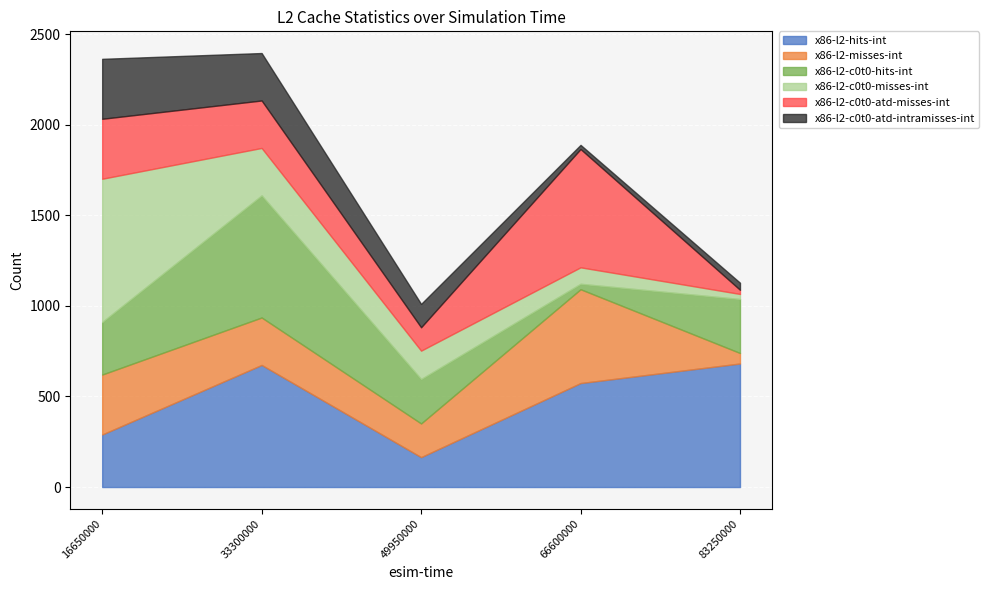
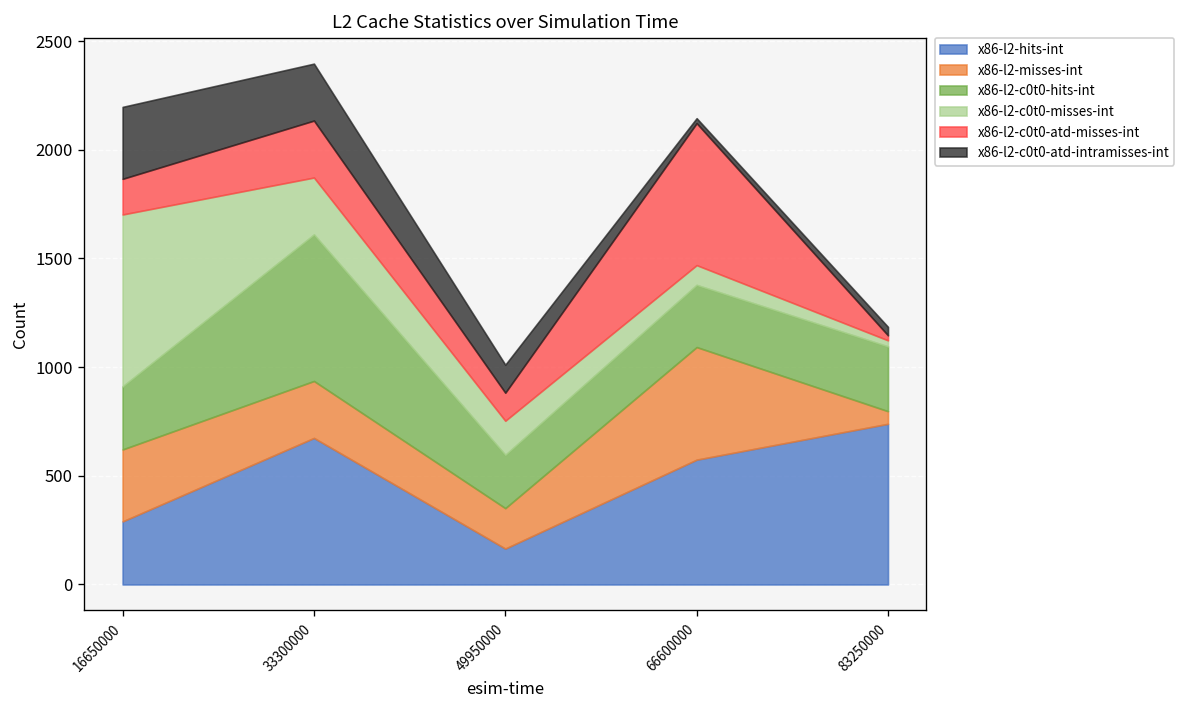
x86-l2-c0t0-atd-misses-int, 16650000: 330 -> 160
x86-l2-c0t0-hits-int, 66600000: 30 -> 290
x86-l2-hits-int, 83250000: 680 -> 740
